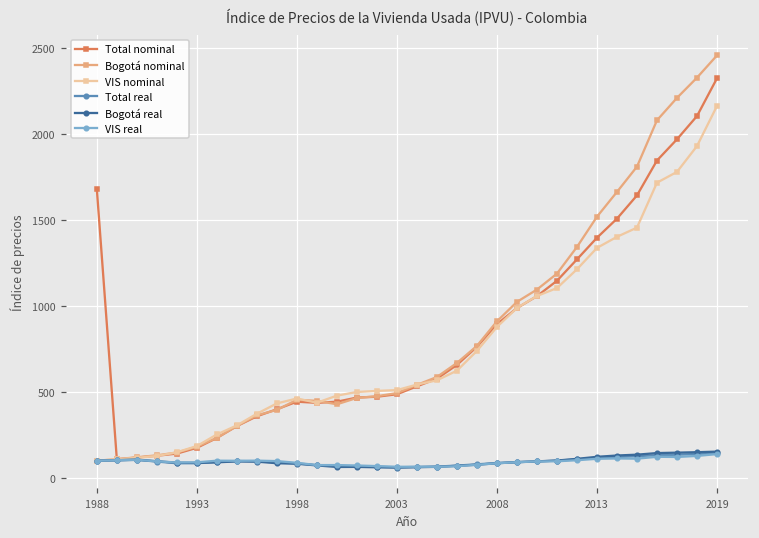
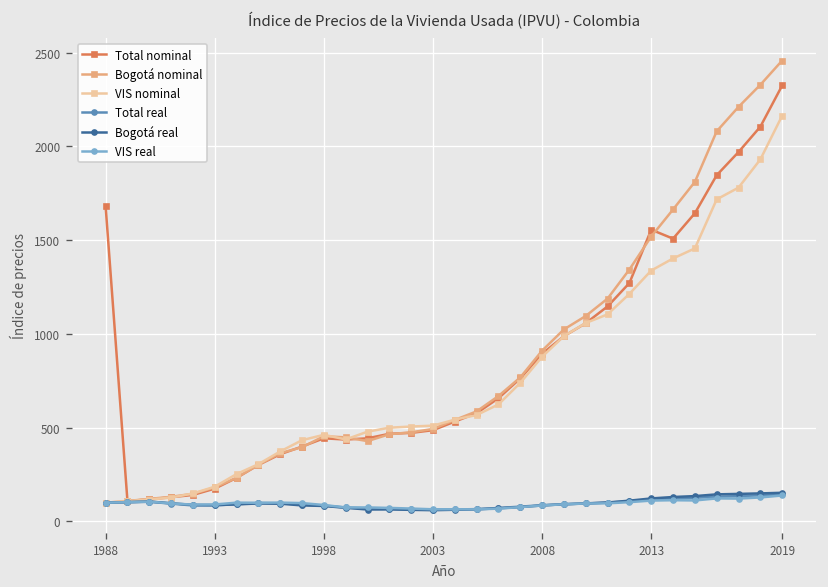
Total nominal, 2013: 1400 -> 1560
